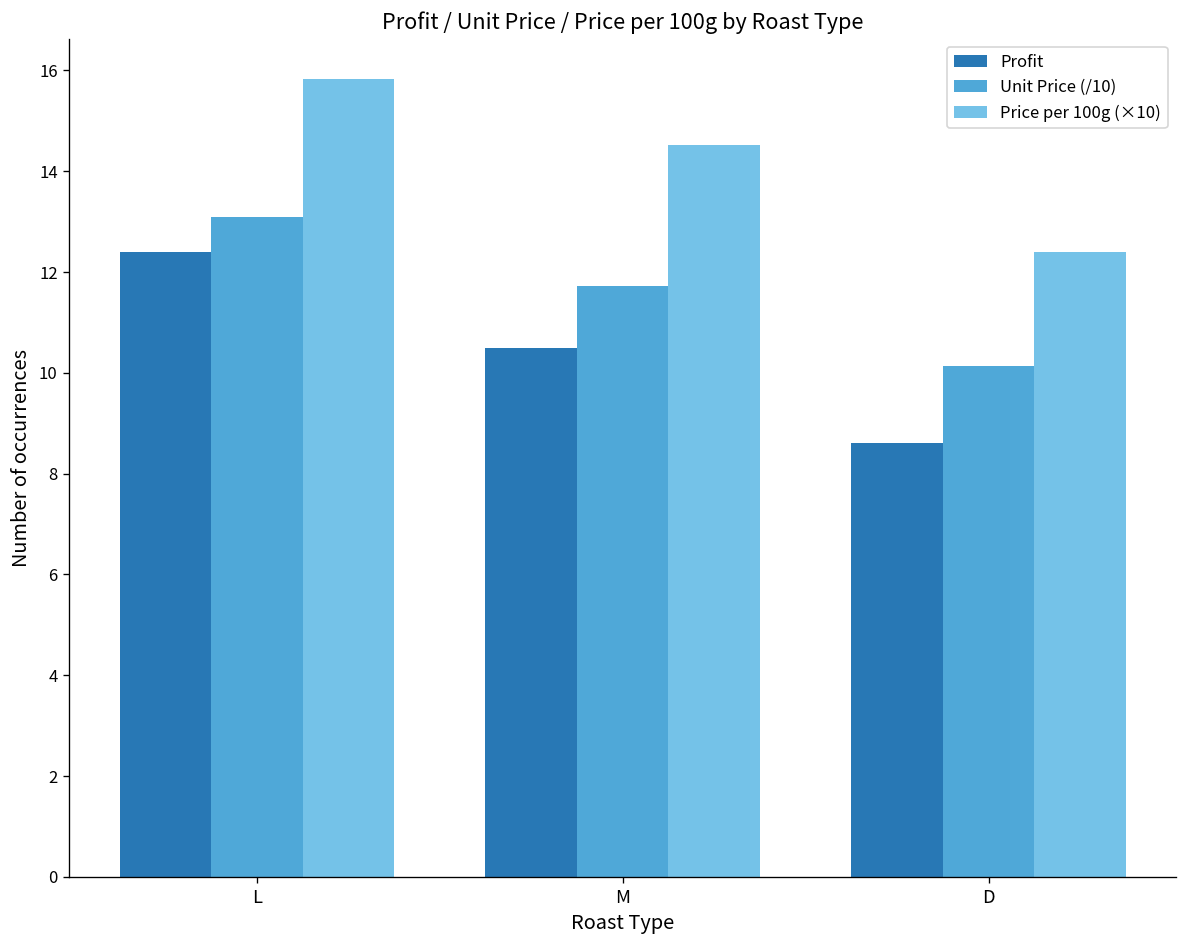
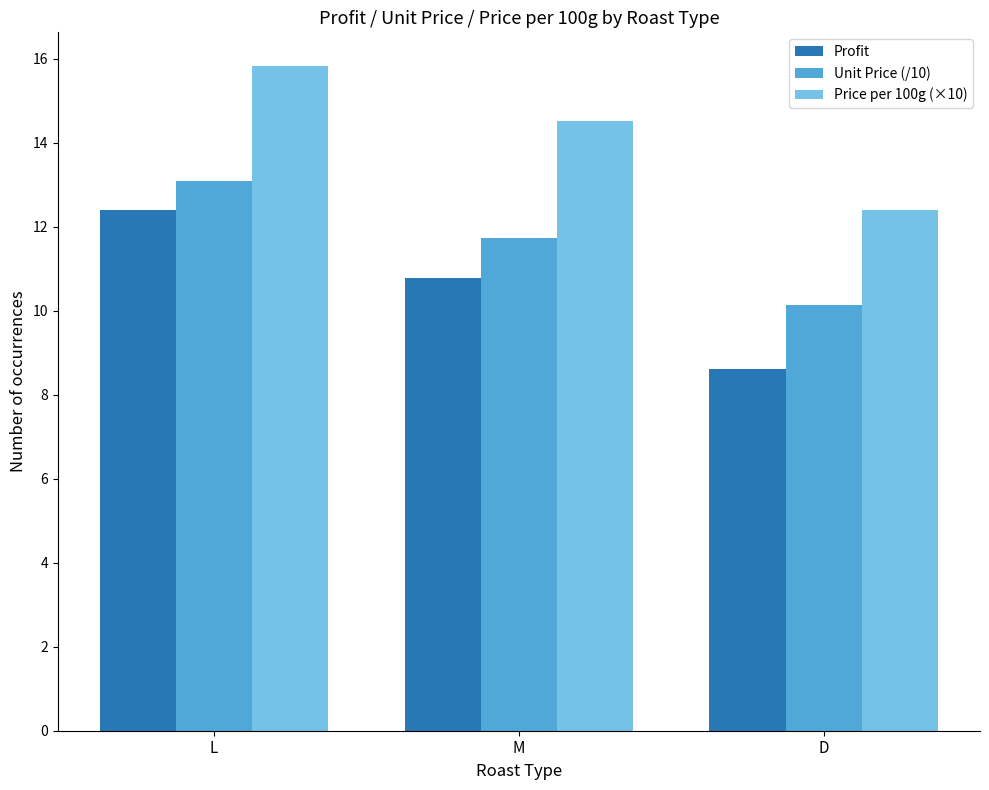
Profit, M: 10.5 -> 10.8
